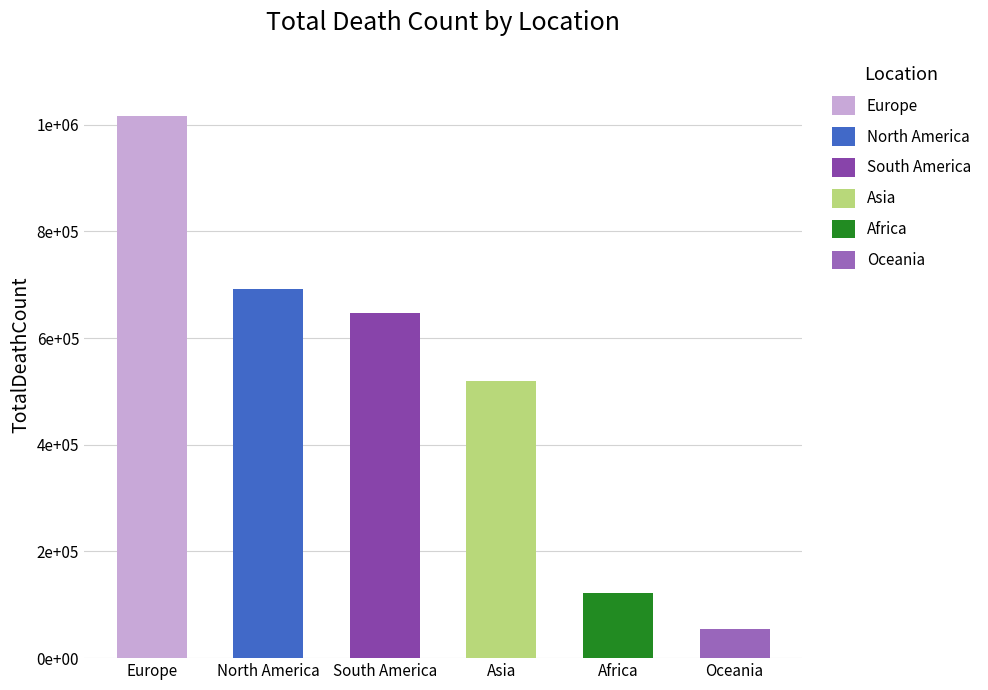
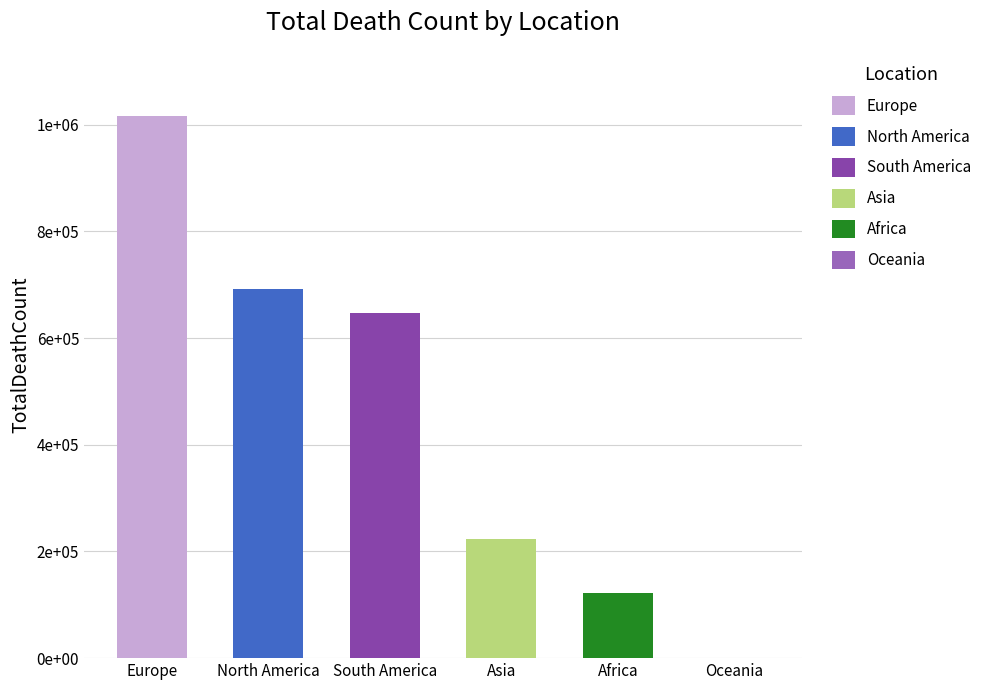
Asia: 520000 -> 220000
Oceania: 50000 -> 0
